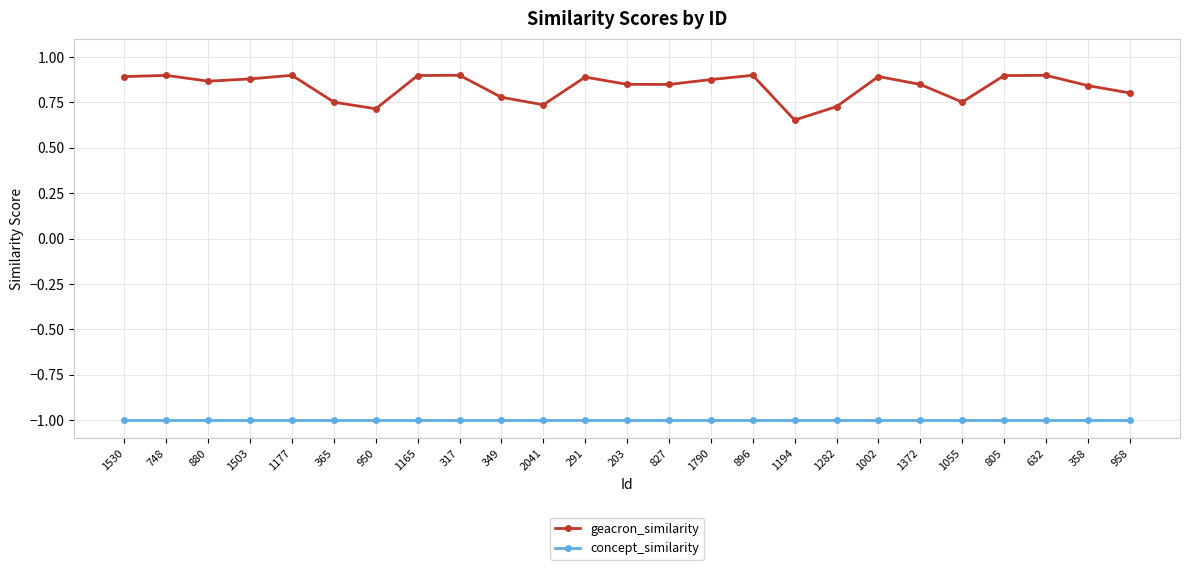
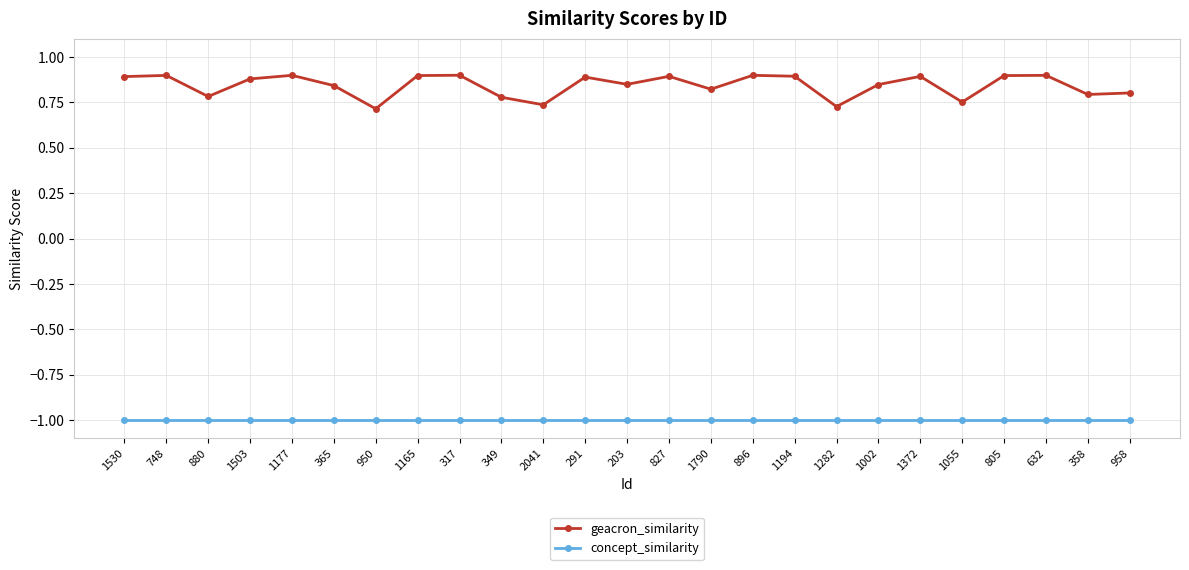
geacron_similarity, 880: 0.87 -> 0.78
geacron_similarity, 365: 0.75 -> 0.84
geacron_similarity, 827: 0.85 -> 0.89
geacron_similarity, 1790: 0.88 -> 0.82
geacron_similarity, 1194: 0.65 -> 0.89
geacron_similarity, 1002: 0.89 -> 0.85
geacron_similarity, 1372: 0.85 -> 0.89
geacron_similarity, 358: 0.84 -> 0.79
